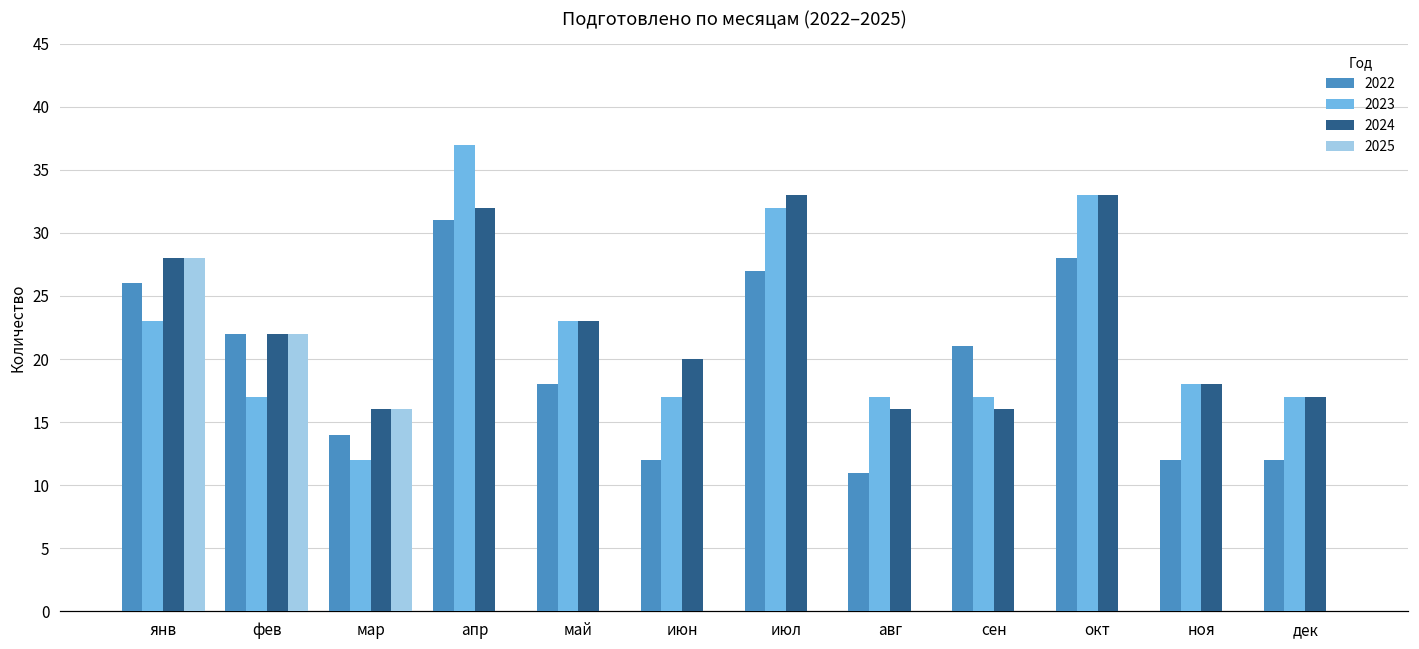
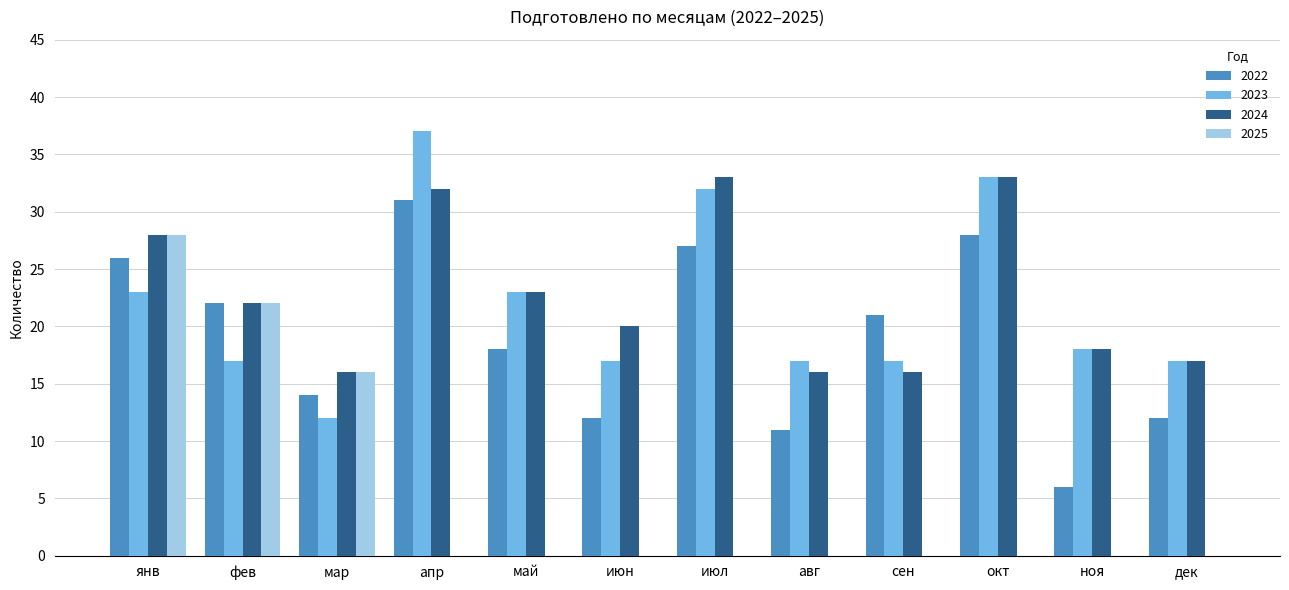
2022, ноя: 12 -> 6
